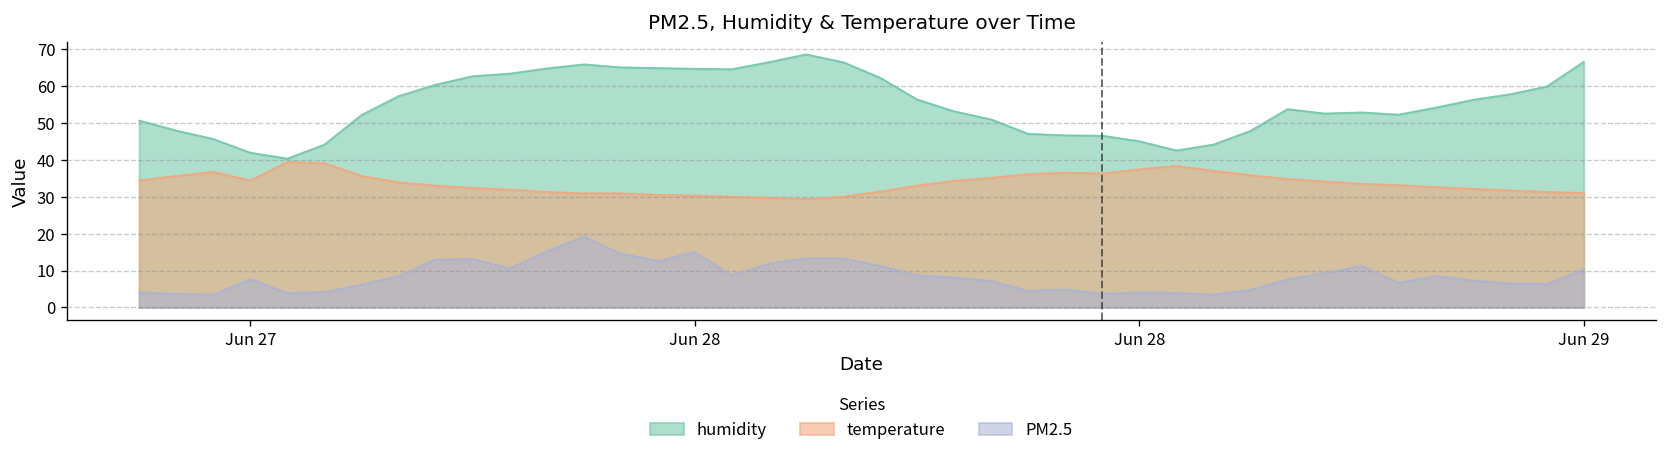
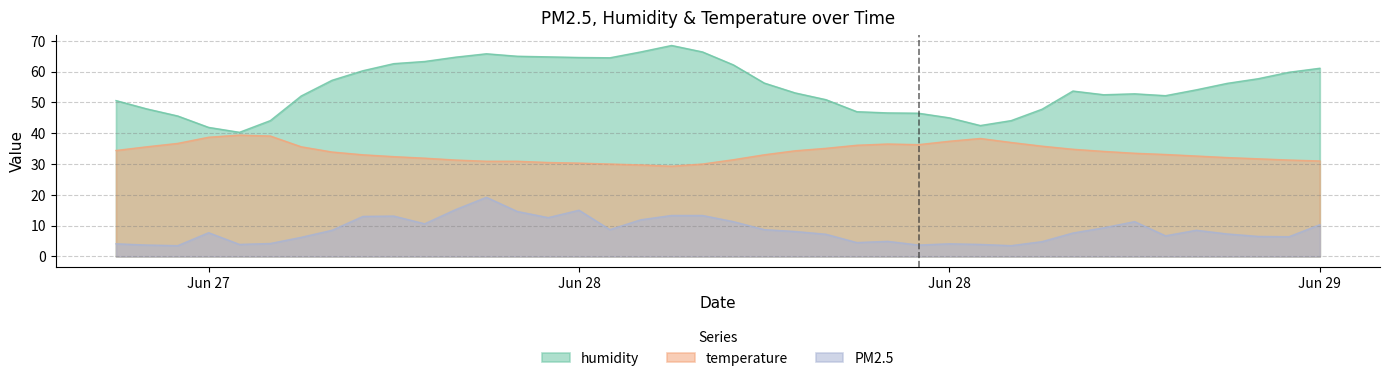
temperature, Jun 27: 34 -> 39
humidity, Jun 29: 67 -> 61
